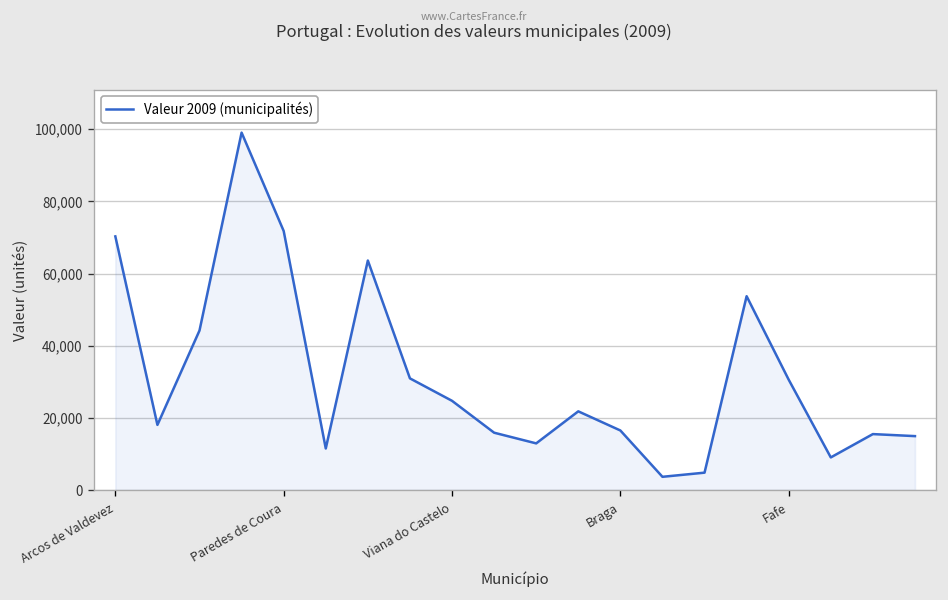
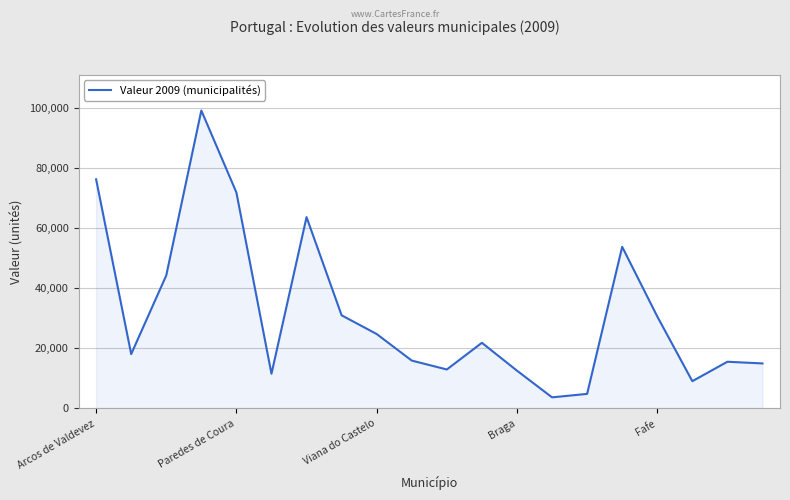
Arcos de Valdevez: 70,000 -> 76,000
Braga: 17,000 -> 13,000
